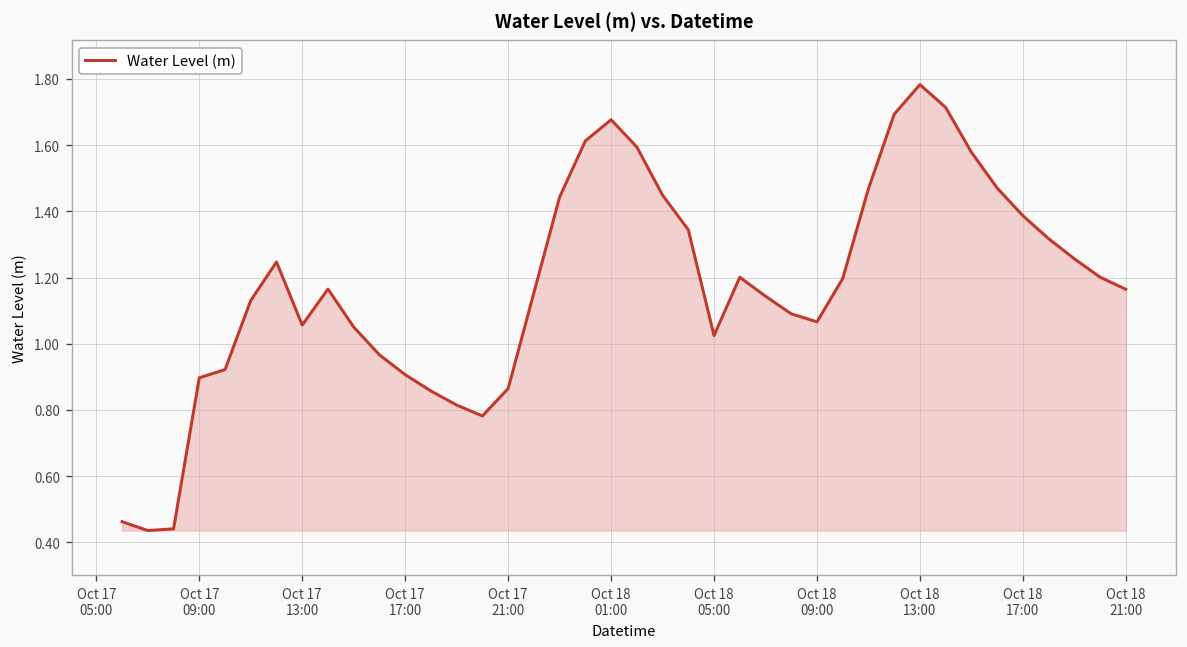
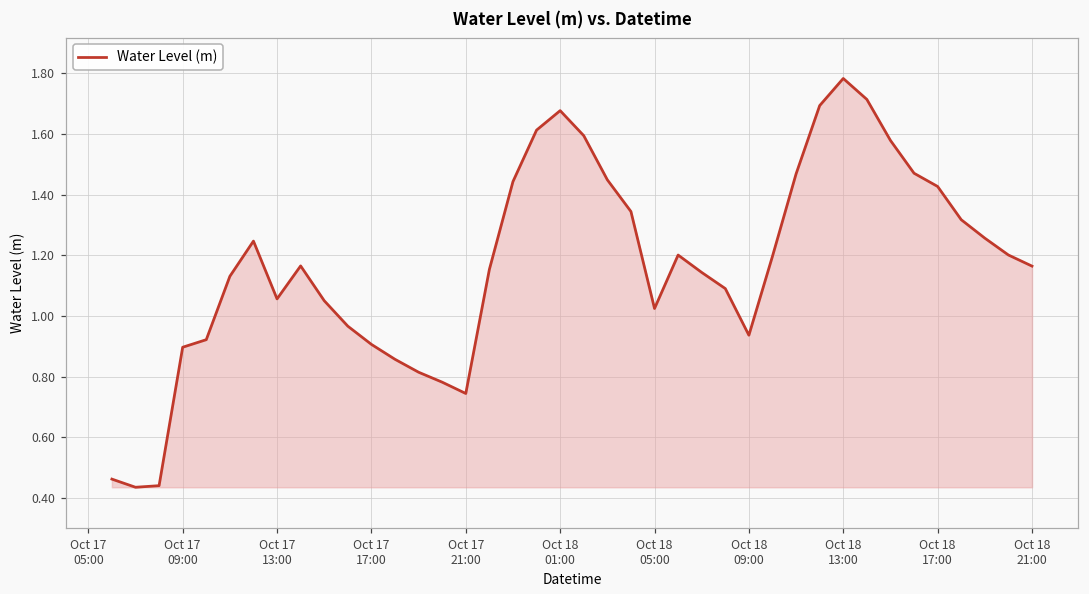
Oct 17 21:00: 0.86 -> 0.74
Oct 18 09:00: 1.07 -> 0.94
Oct 18 17:00: 1.39 -> 1.43
